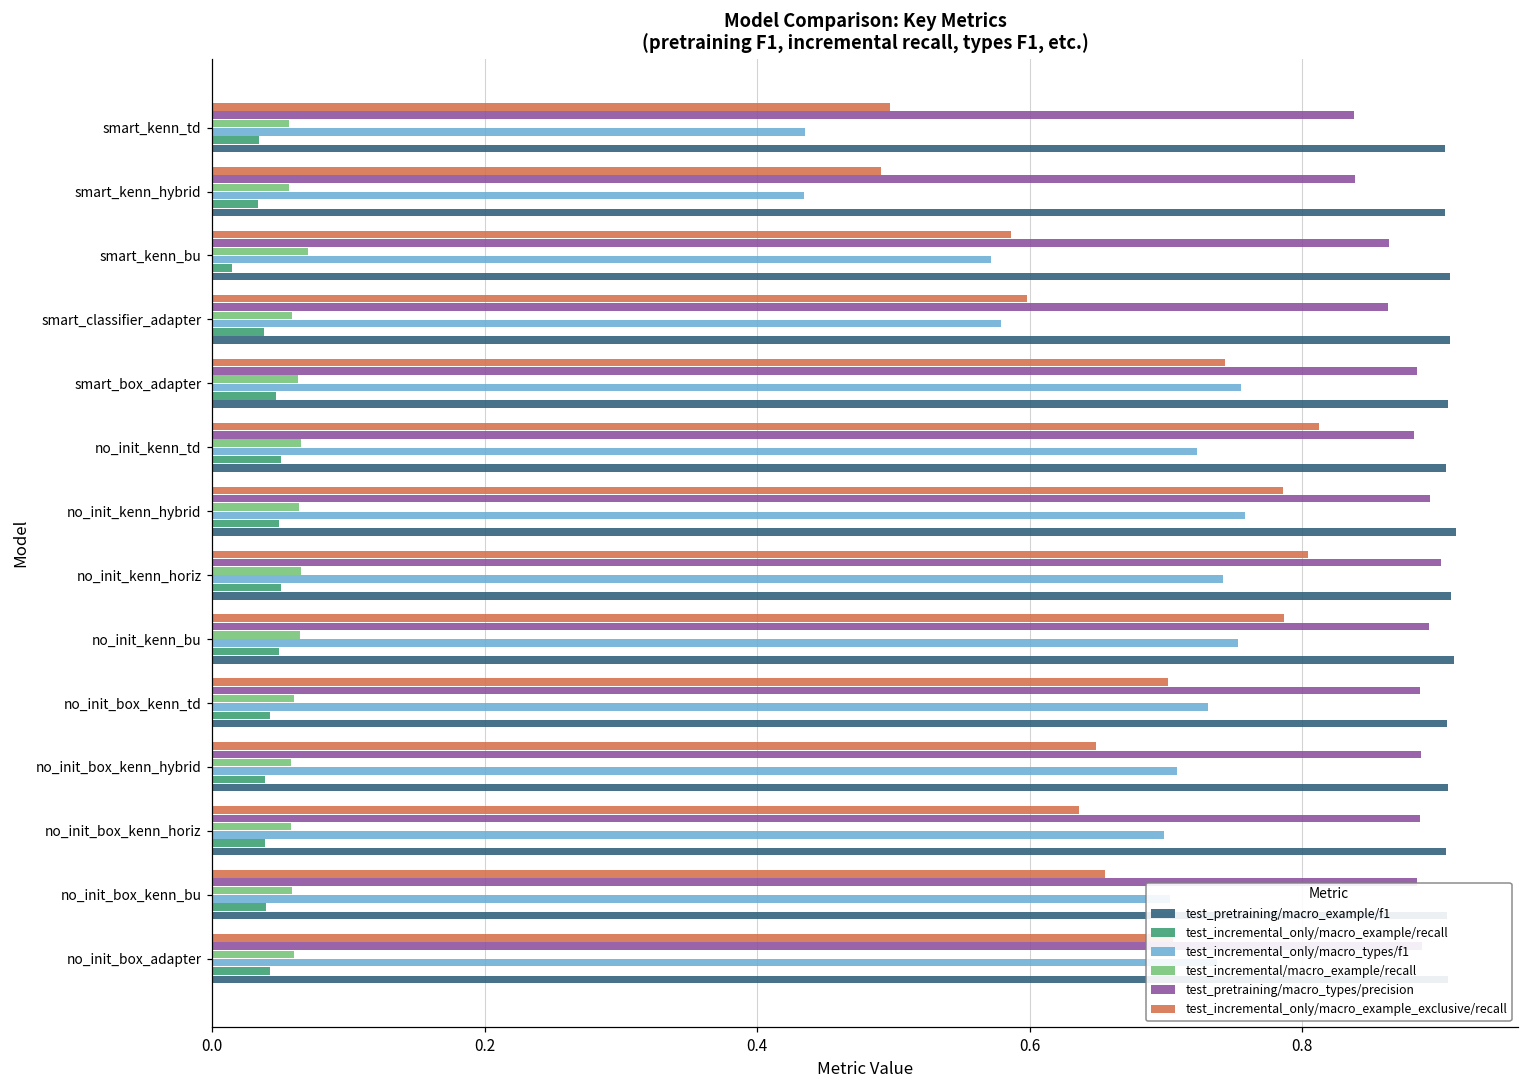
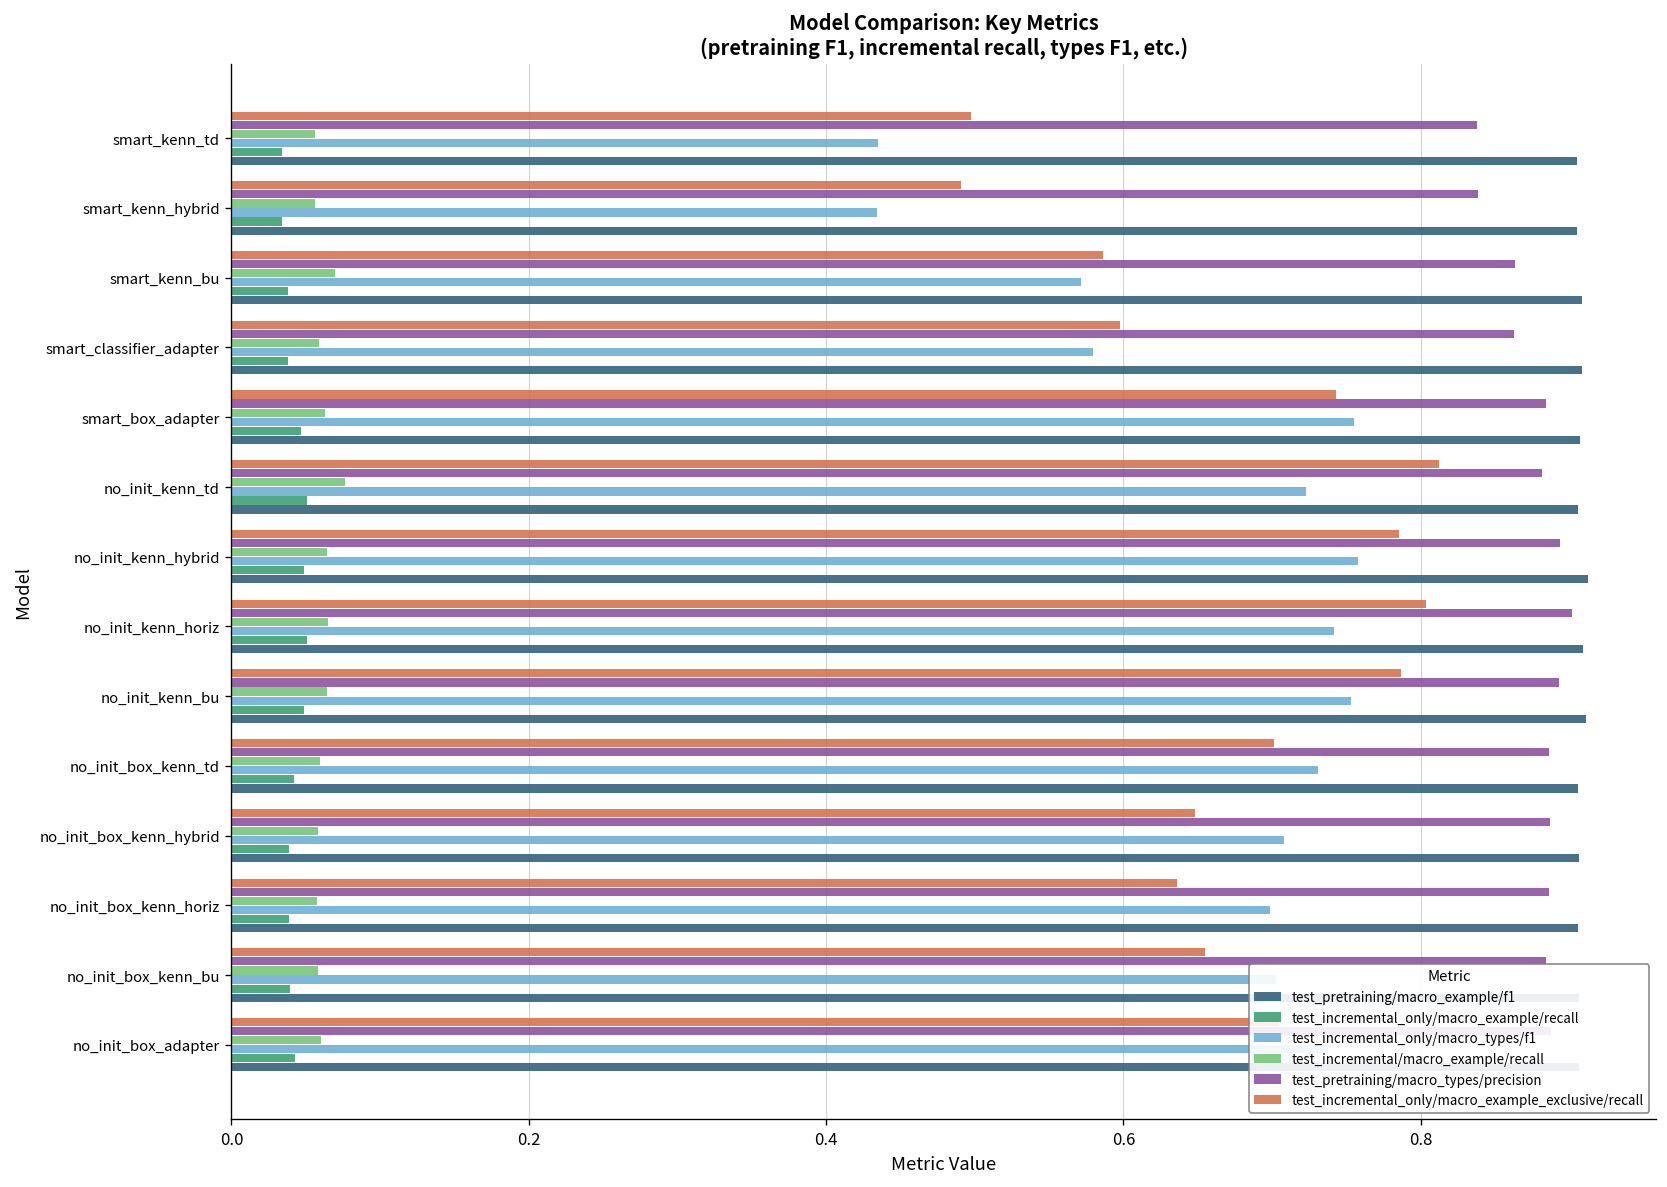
test_incremental_only/macro_example/recall, smart_kenn_bu: 0.015 -> 0.038
test_incremental/macro_example/recall, no_init_kenn_td: 0.065 -> 0.076
